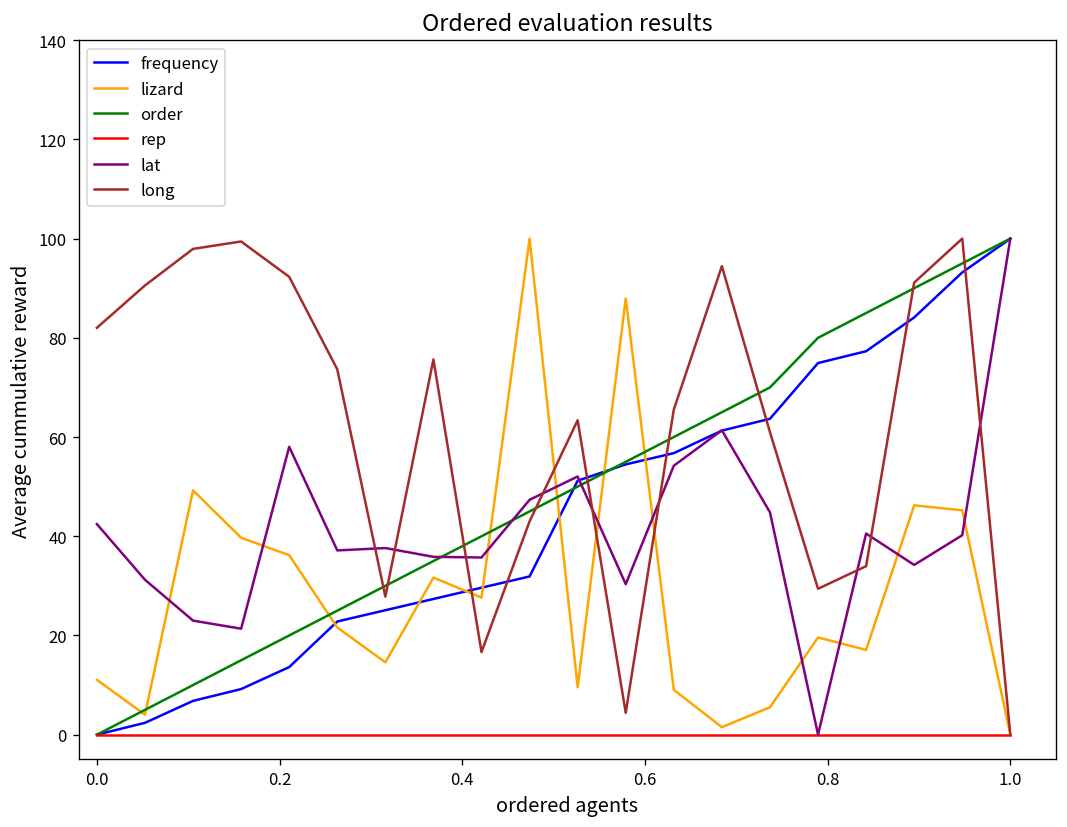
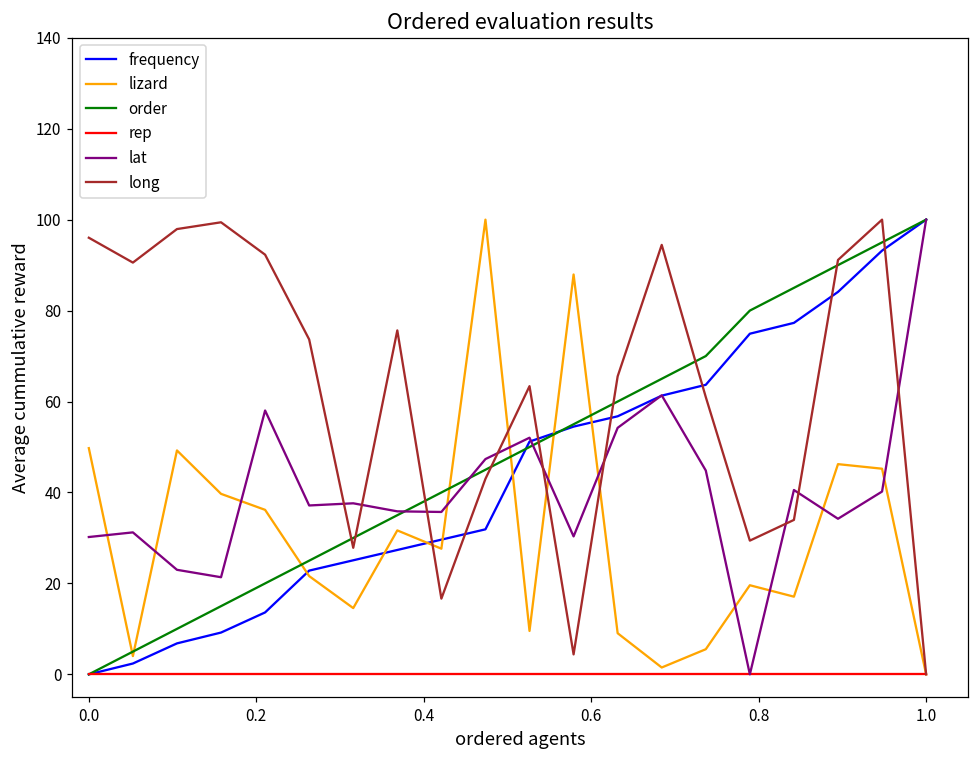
lizard, 0.0: 11 -> 50
lat, 0.0: 42 -> 30
long, 0.0: 82 -> 96
